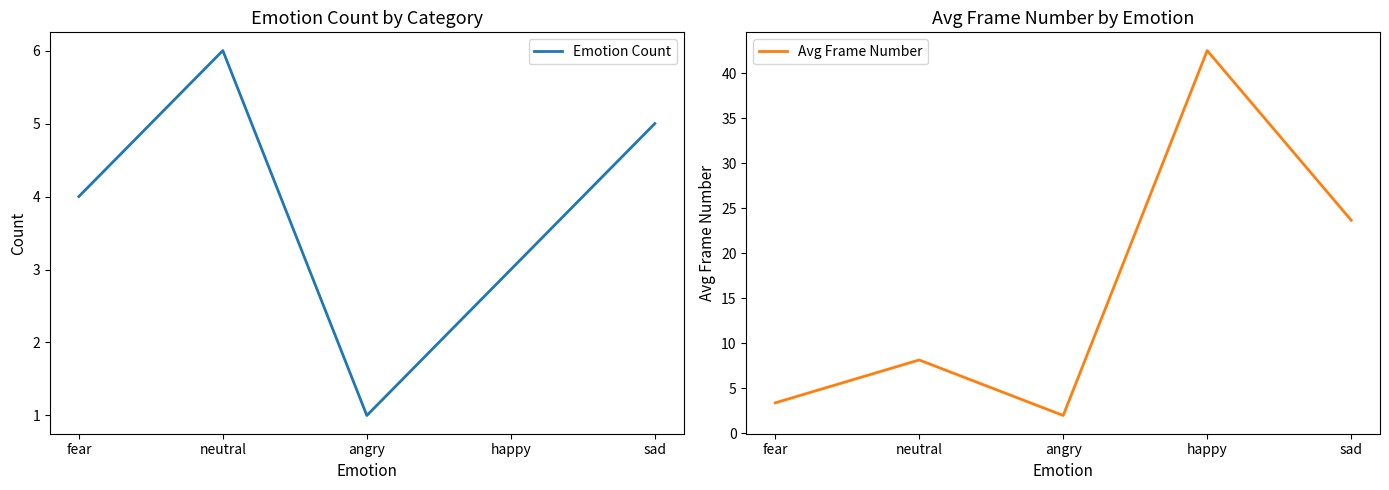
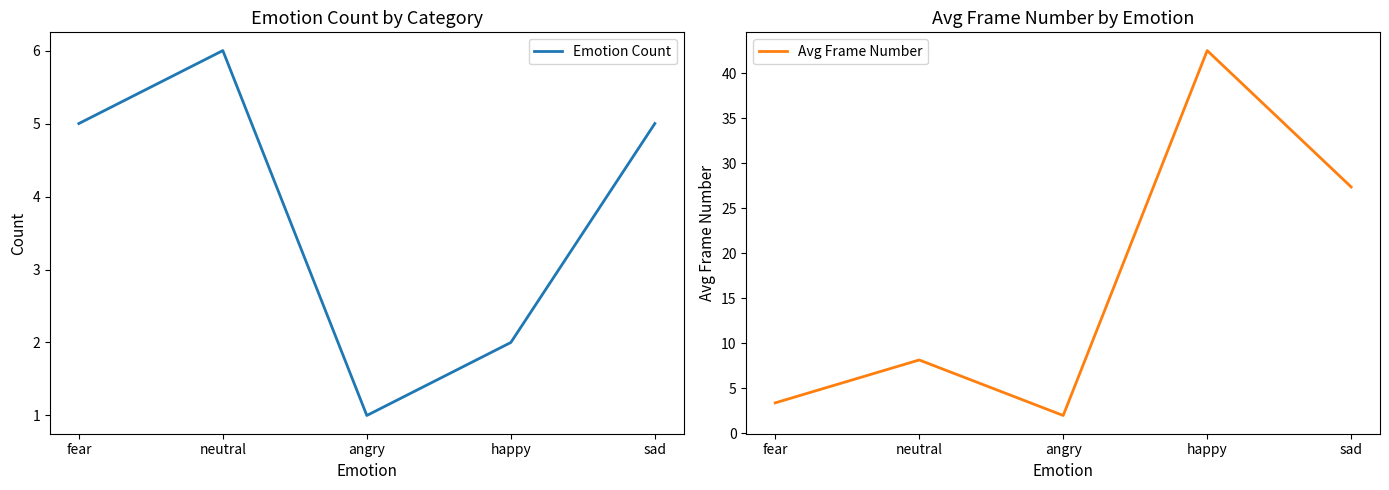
Emotion Count by Category, fear: 4 -> 5
Emotion Count by Category, happy: 3 -> 2
Avg Frame Number by Emotion, sad: 24 -> 27
